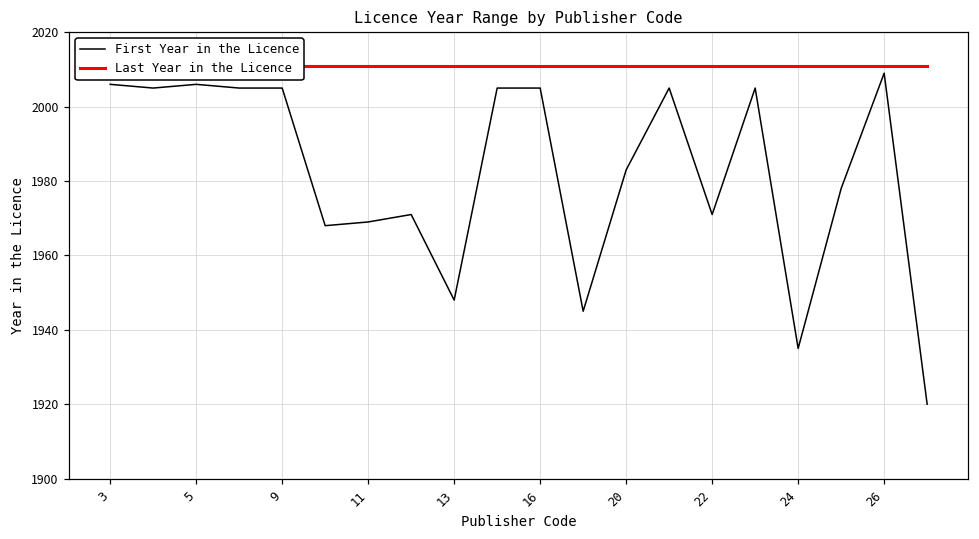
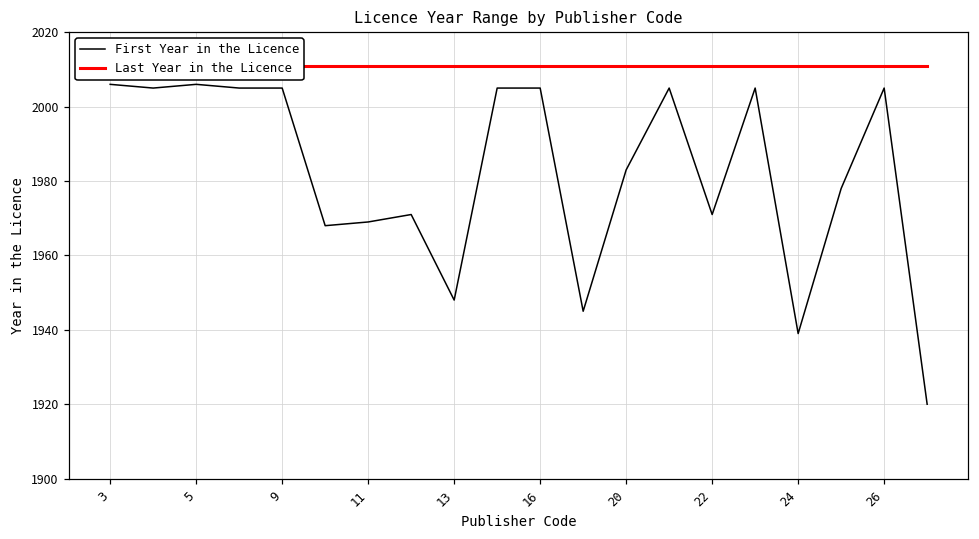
First Year in the Licence, 24: 1935 -> 1939
First Year in the Licence, 26: 2009 -> 2005
